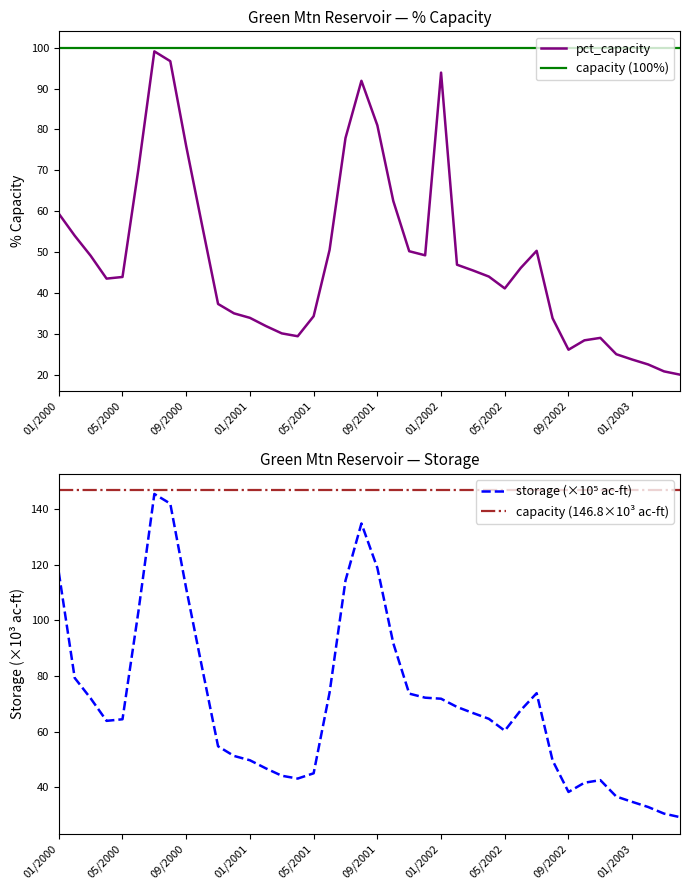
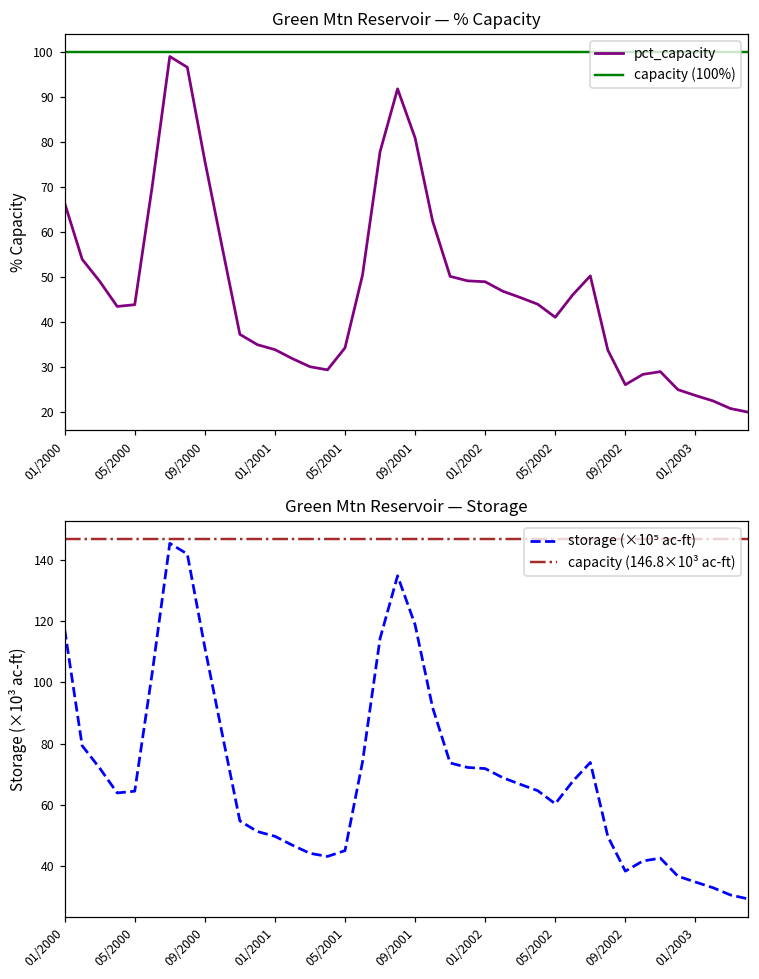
Green Mtn Reservoir — % Capacity, pct_capacity, 01/2000: 59 -> 67
Green Mtn Reservoir — % Capacity, pct_capacity, 01/2002: 94 -> 49
